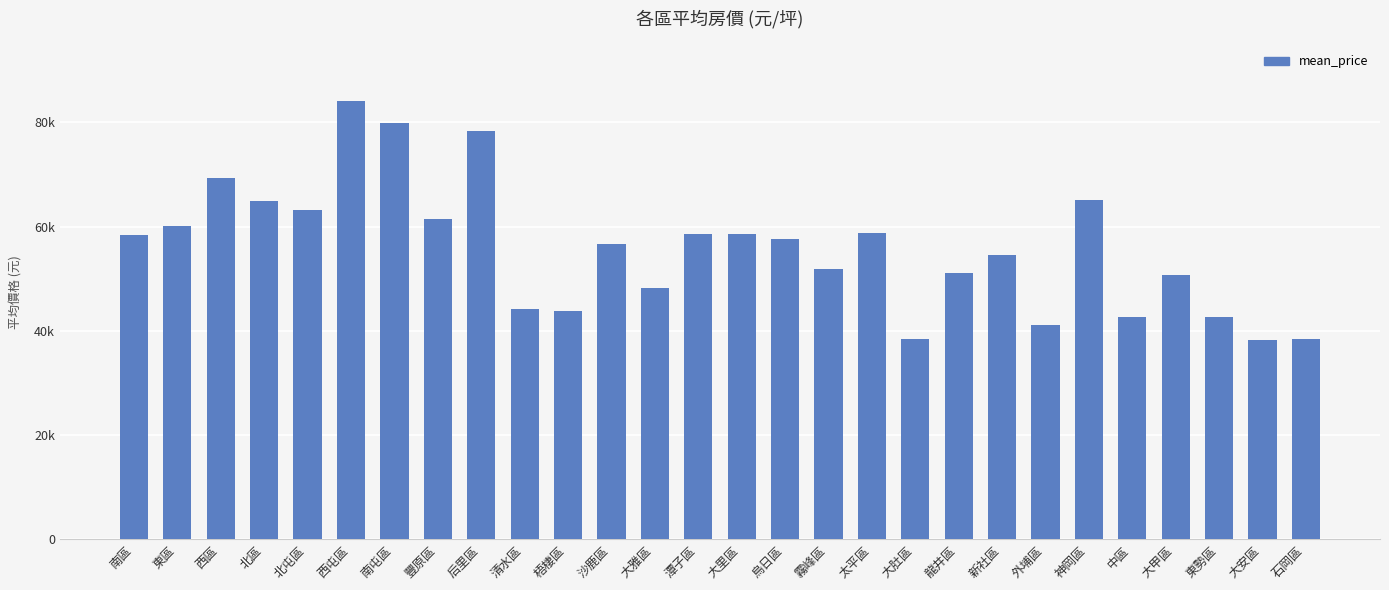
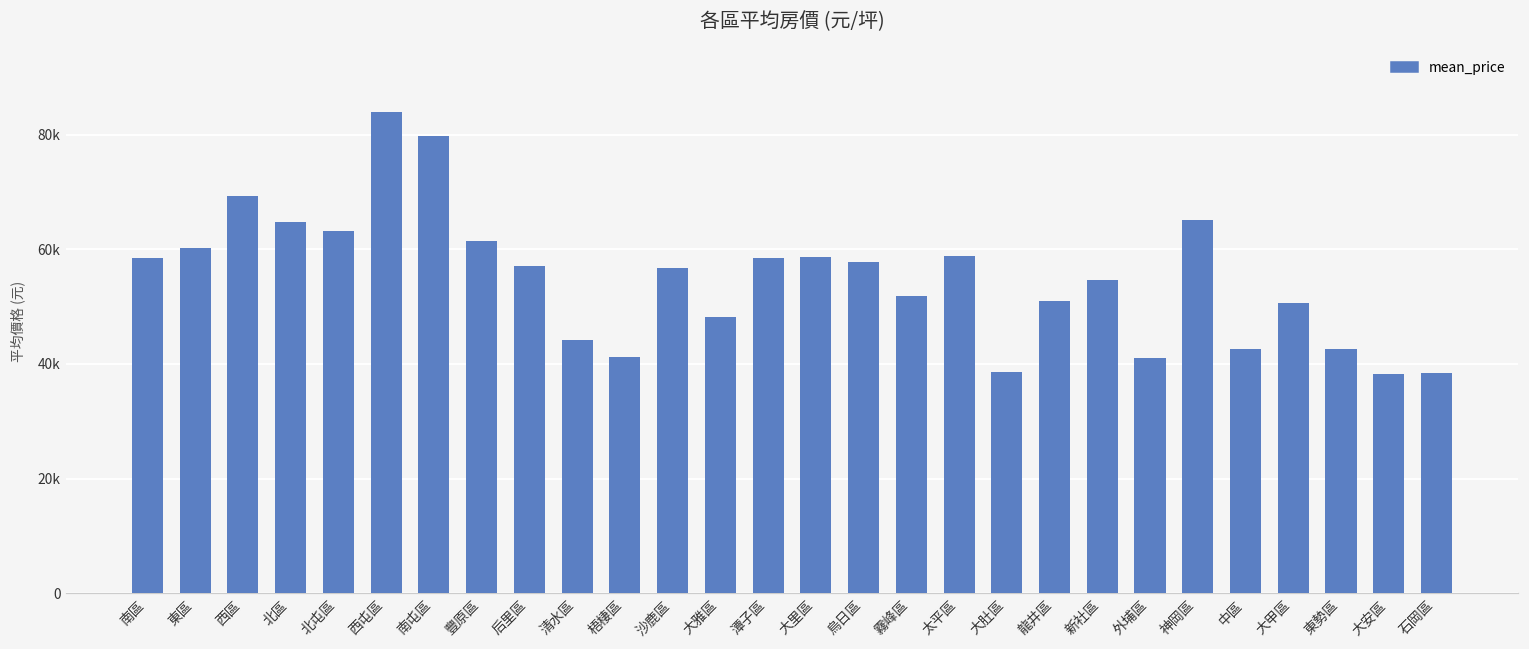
后里區: 78000 -> 57000
梧棲區: 44000 -> 41000
